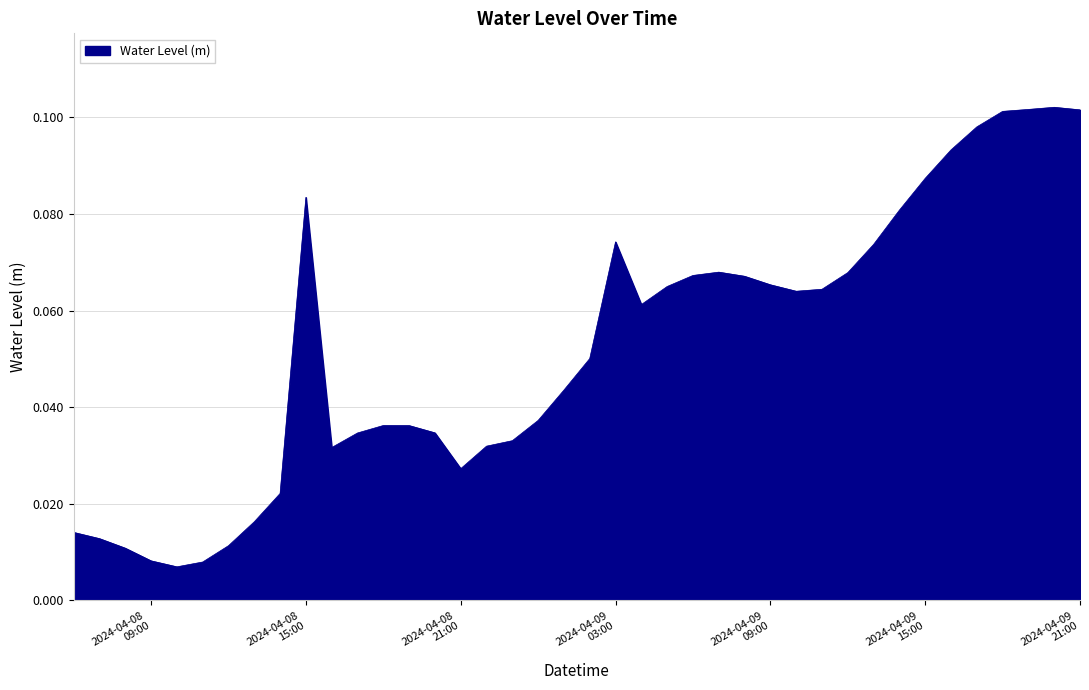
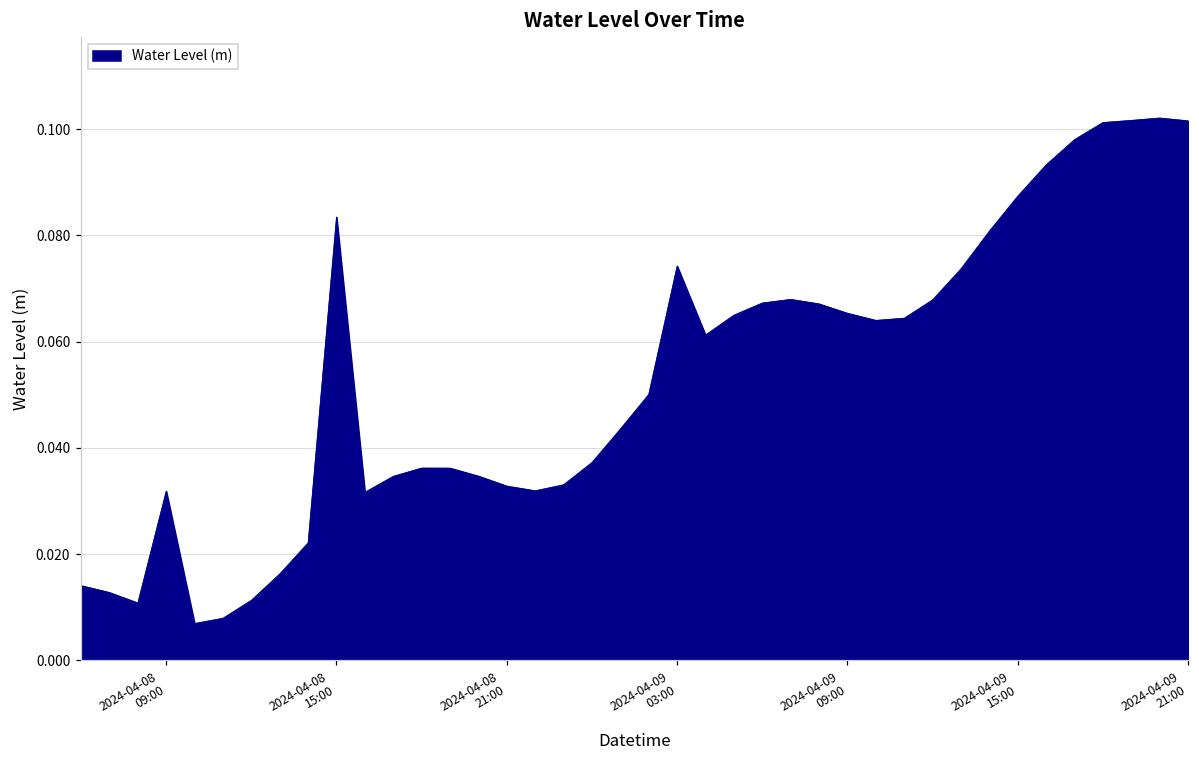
2024-04-08 09:00: 0.008 -> 0.032
2024-04-08 21:00: 0.027 -> 0.033
